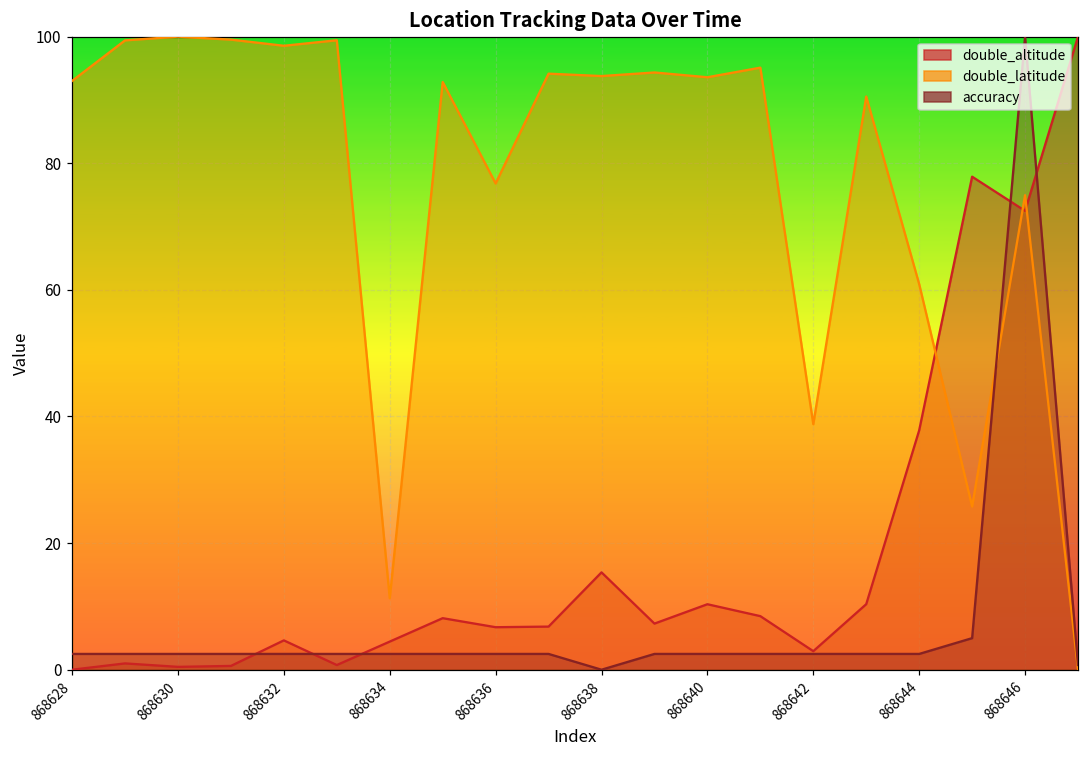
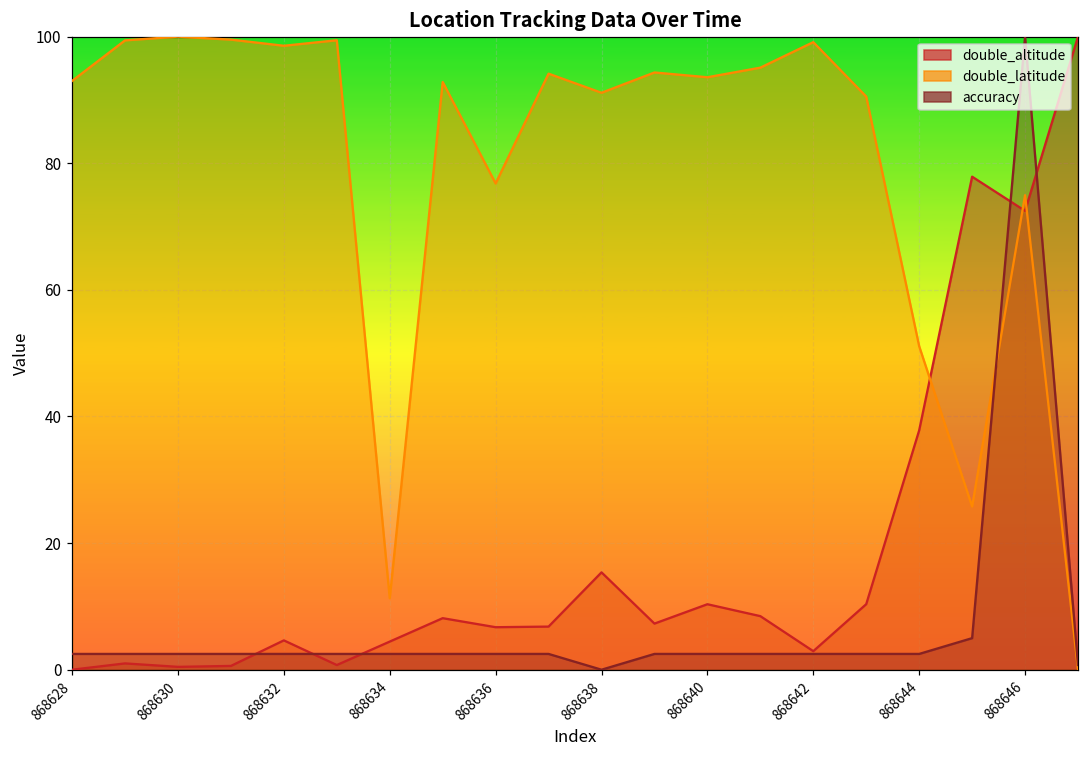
double_latitude, 868638: 94 -> 91
double_latitude, 868642: 39 -> 99
double_latitude, 868644: 61 -> 51
